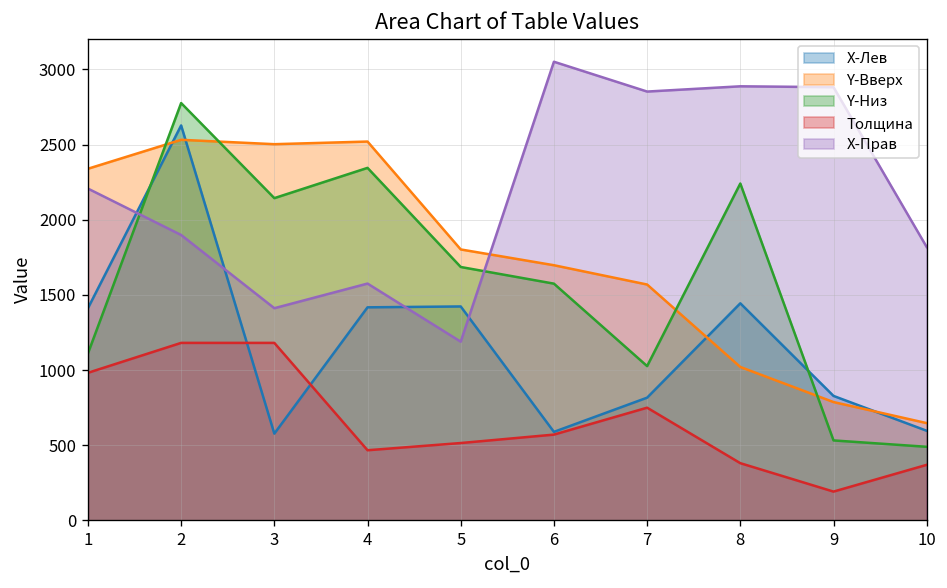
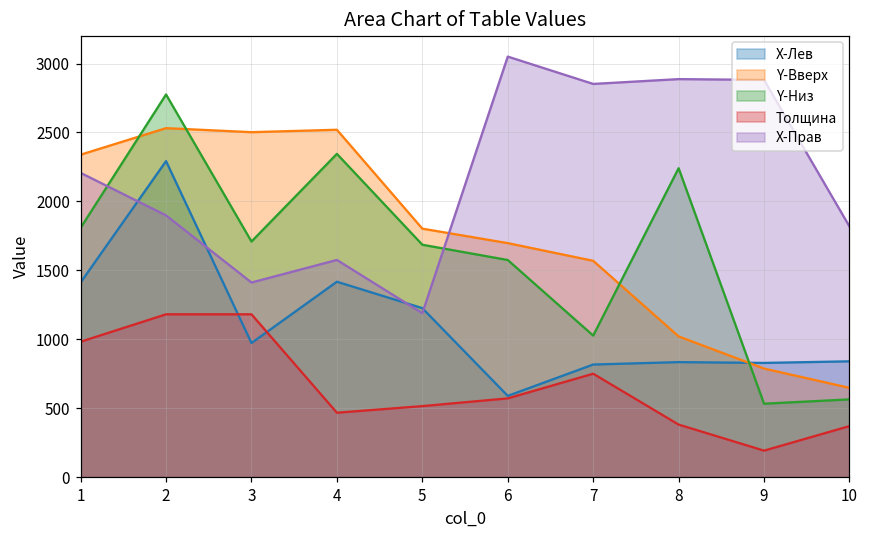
Y-Низ, 1: 1110 -> 1810
X-Лев, 2: 2630 -> 2290
X-Лев, 3: 580 -> 970
Y-Низ, 3: 2140 -> 1710
X-Лев, 5: 1420 -> 1230
X-Лев, 8: 1440 -> 830
X-Лев, 10: 600 -> 840
Y-Низ, 10: 490 -> 560
